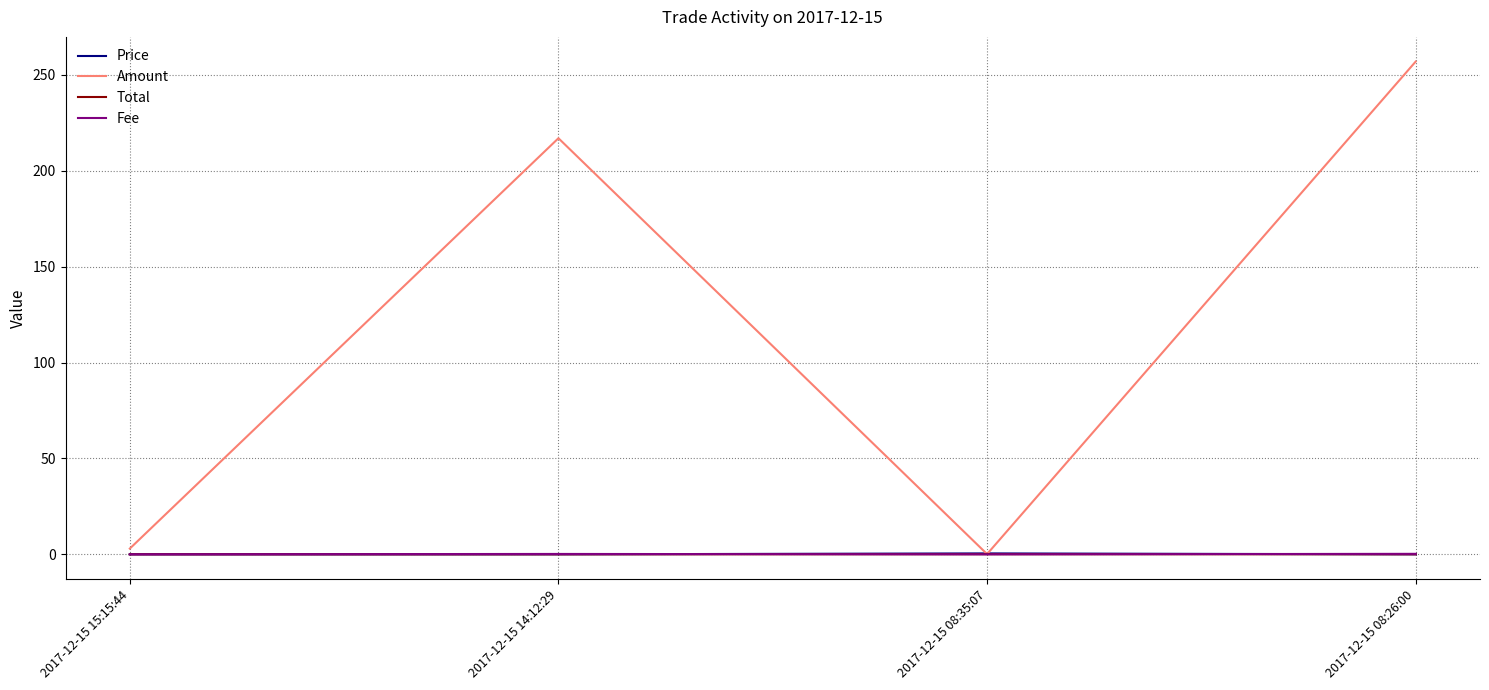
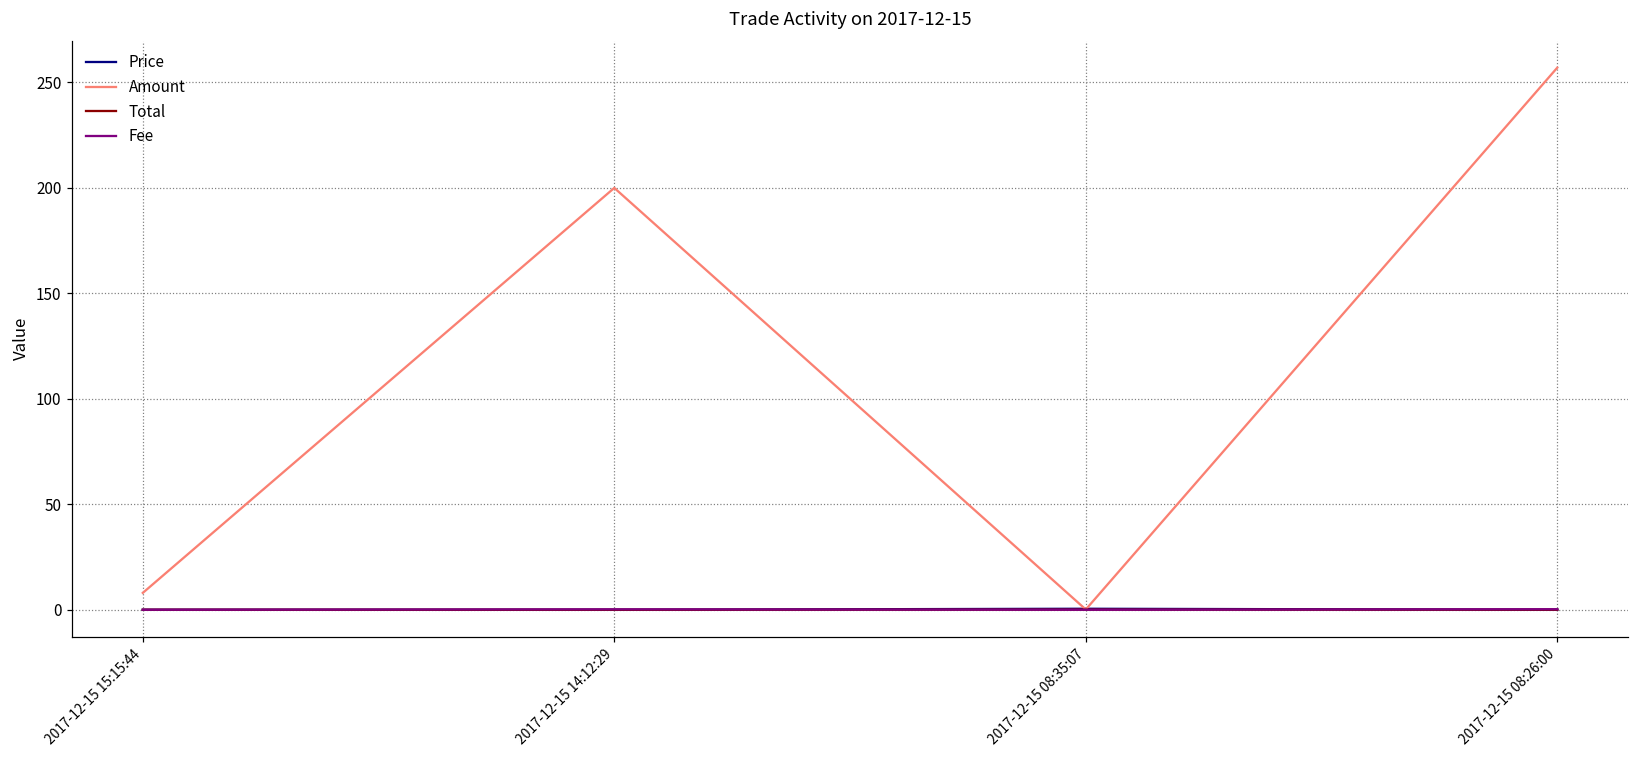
Amount, 2017-12-15 15:15:44: 3 -> 8
Amount, 2017-12-15 14:12:29: 217 -> 200
